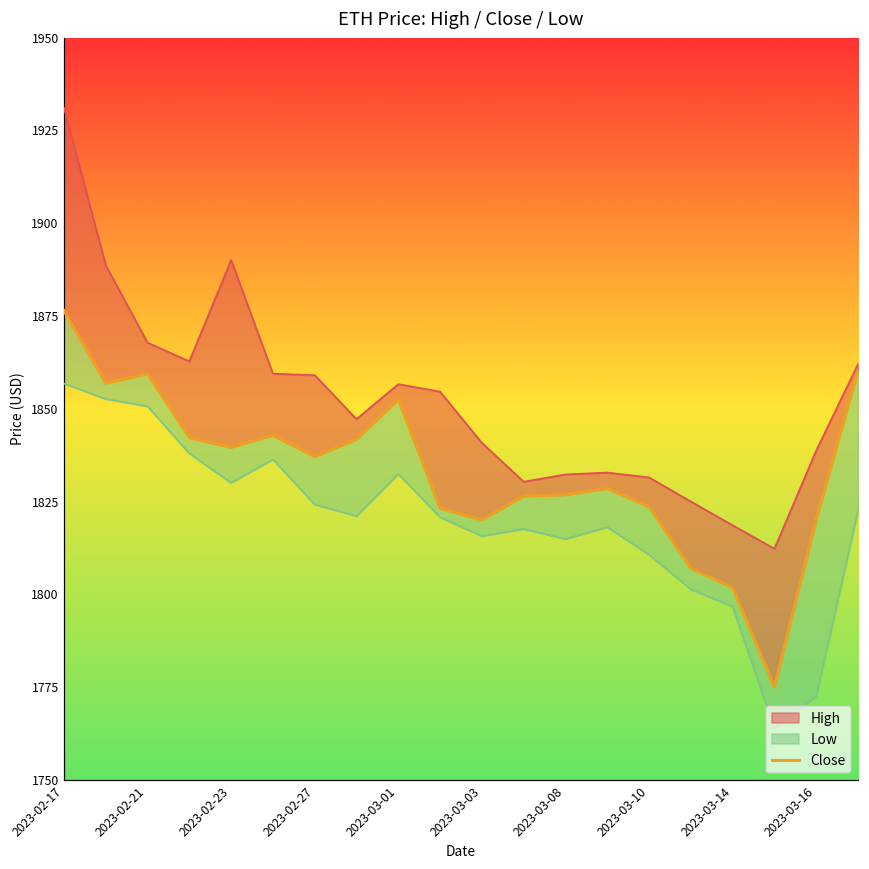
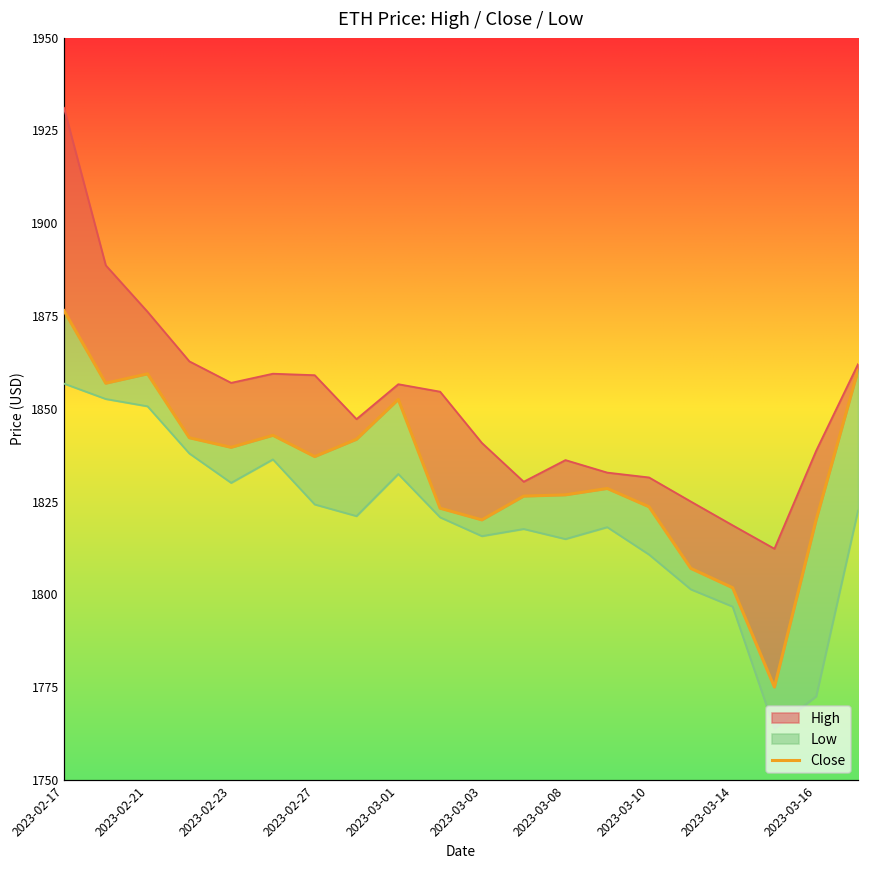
High, 2023-02-21: 1868 -> 1876
High, 2023-02-23: 1890 -> 1857
High, 2023-03-08: 1832 -> 1836
